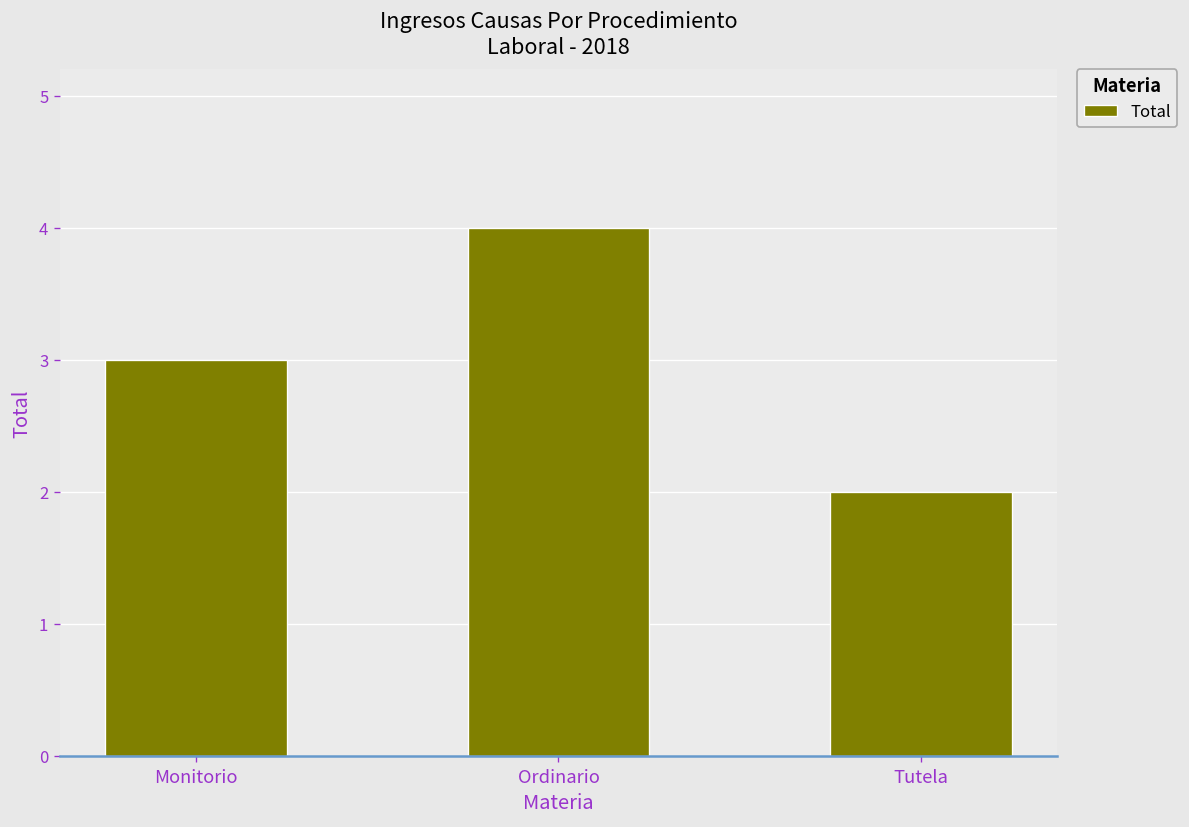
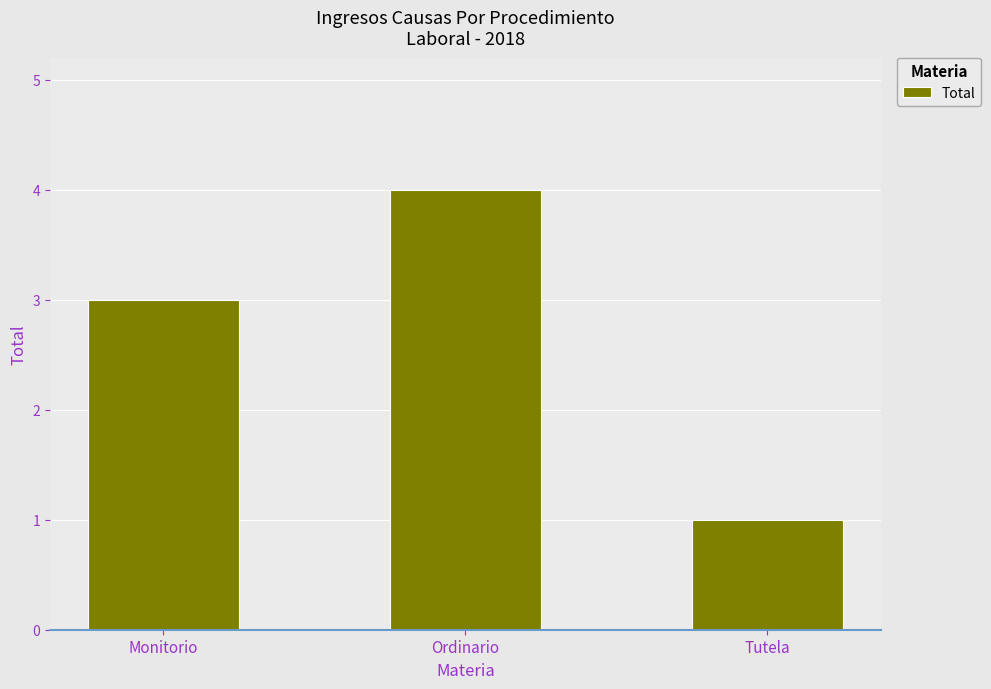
Tutela: 2 -> 1
